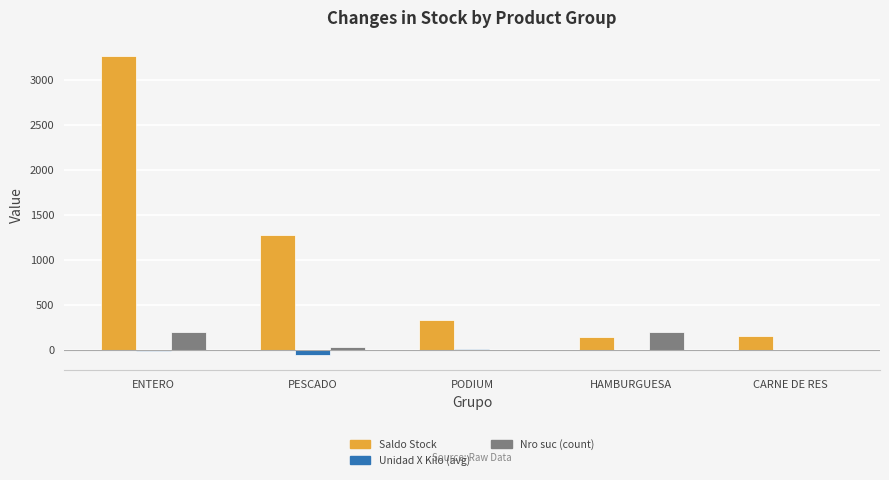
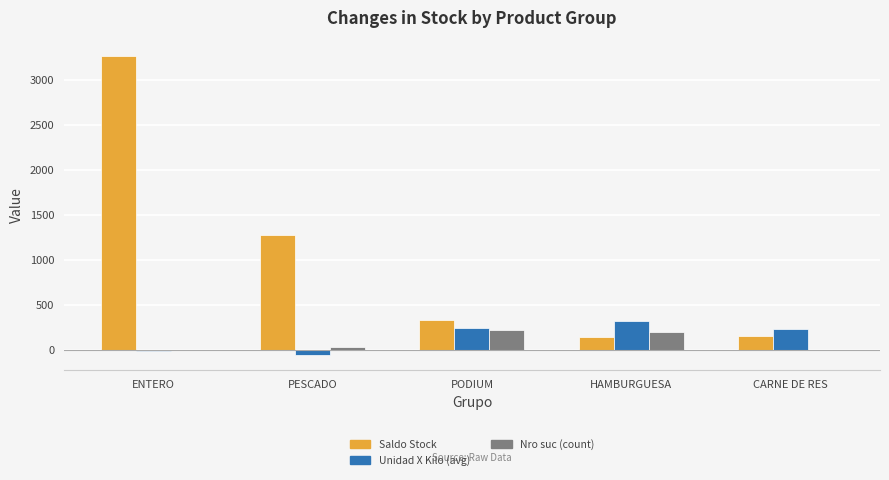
Nro suc (count), ENTERO: 200 -> 0
Unidad X Kilo (avg), PODIUM: 0 -> 200
Nro suc (count), PODIUM: 0 -> 200
Unidad X Kilo (avg), HAMBURGUESA: 0 -> 300
Unidad X Kilo (avg), CARNE DE RES: 0 -> 200
